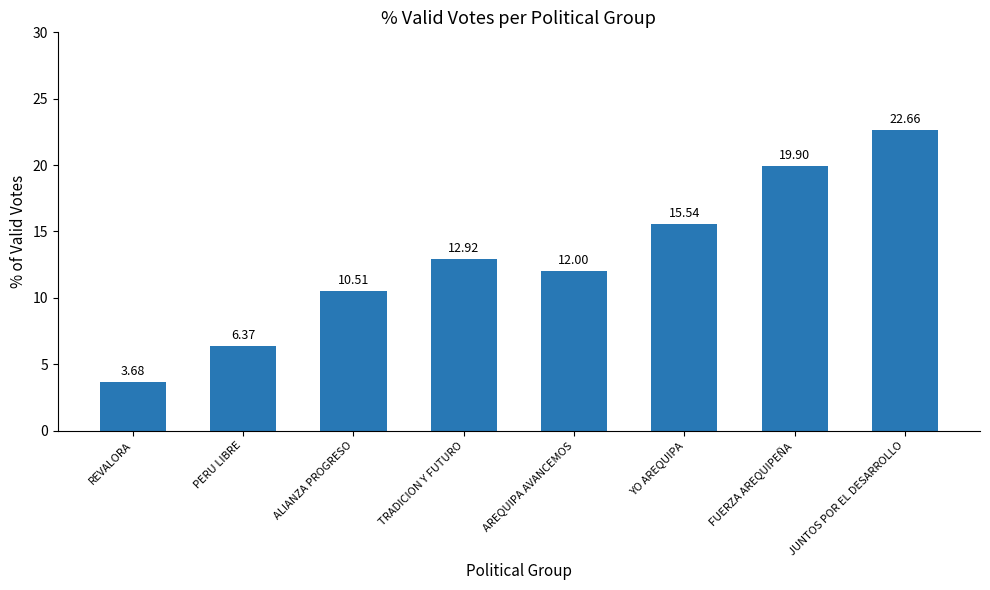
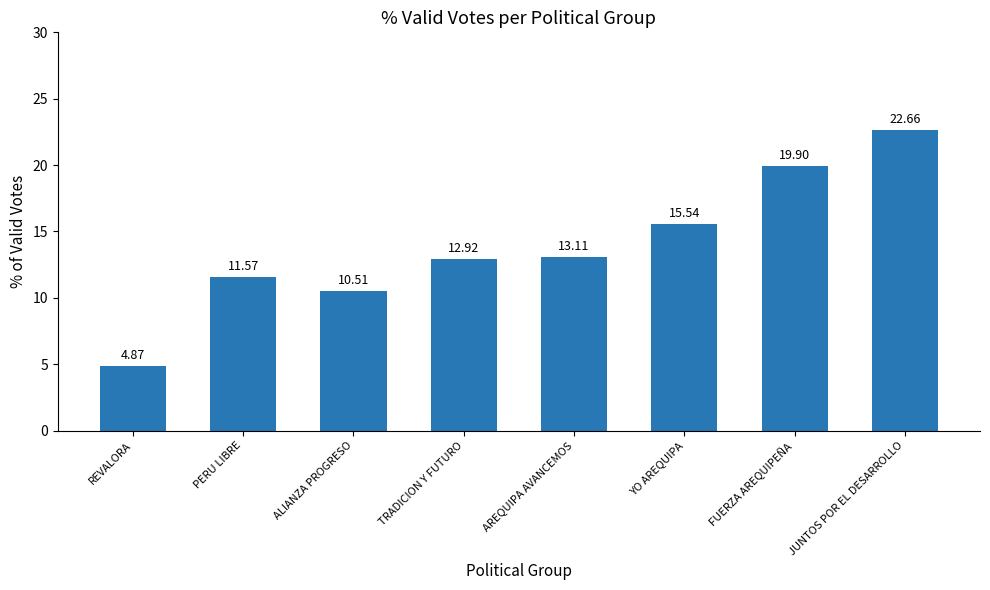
REVALORA: 3.68 -> 4.87
PERU LIBRE: 6.37 -> 11.57
AREQUIPA AVANCEMOS: 12.00 -> 13.11
